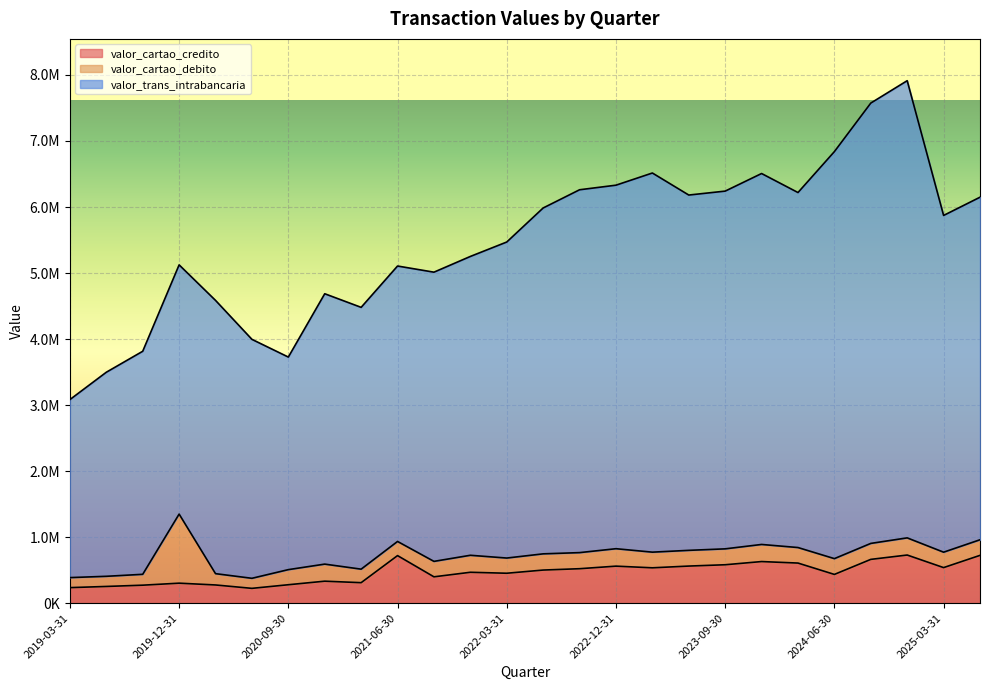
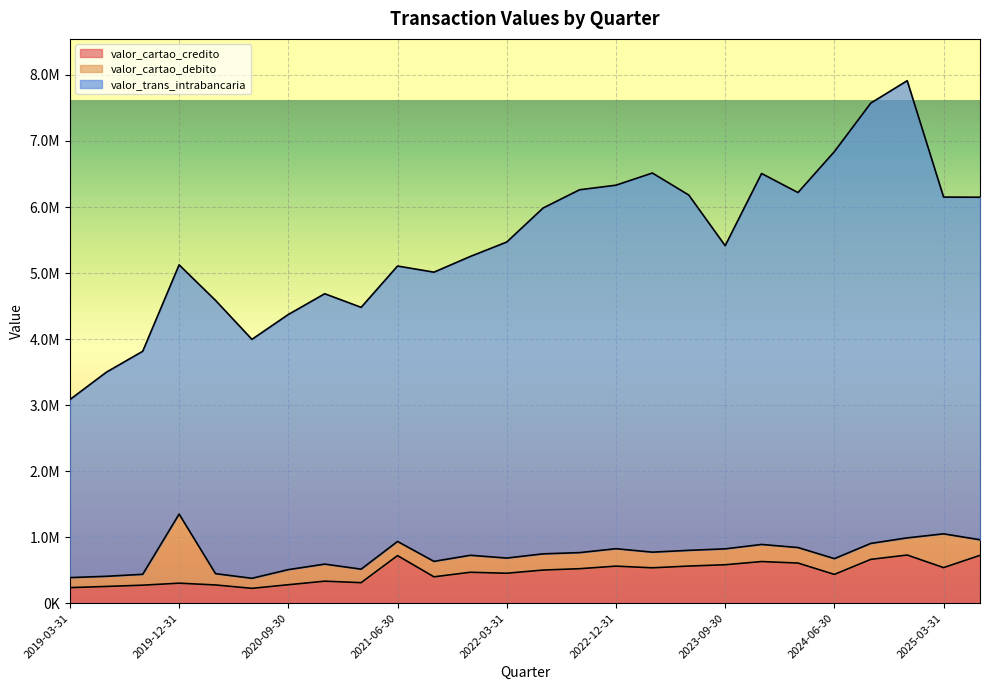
valor_trans_intrabancaria, 2020-09-30: 3200000 -> 3900000
valor_trans_intrabancaria, 2023-09-30: 5400000 -> 4600000
valor_cartao_debito, 2025-03-31: 200000 -> 500000
